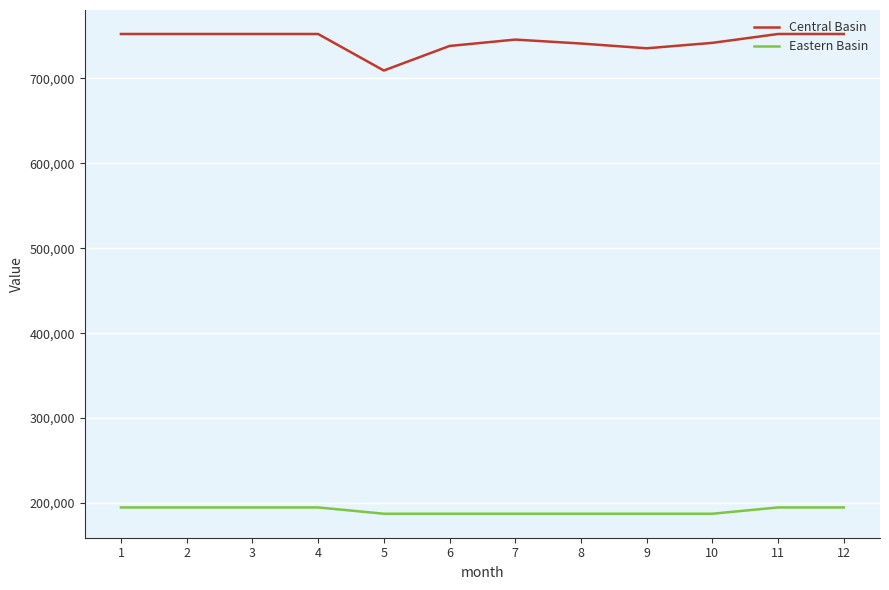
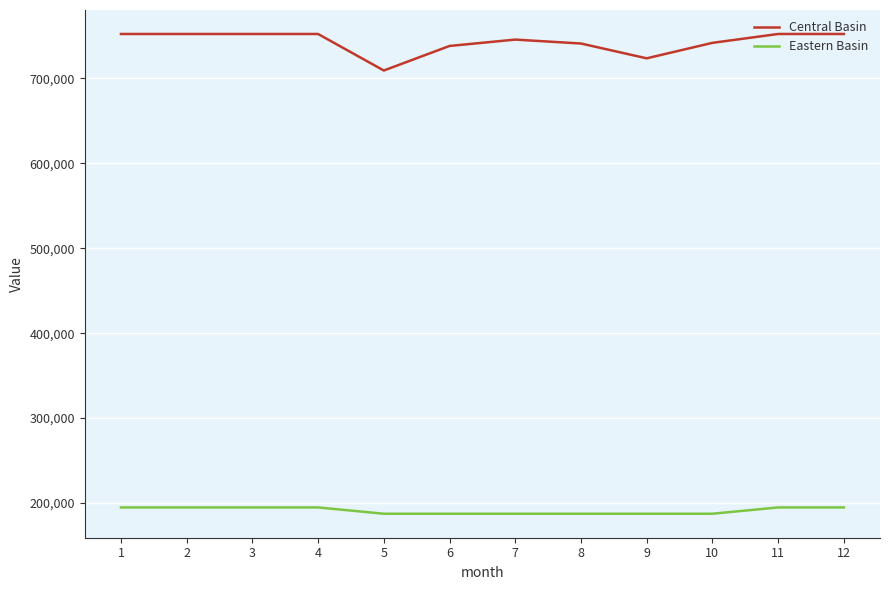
Central Basin, 9: 740,000 -> 720,000
